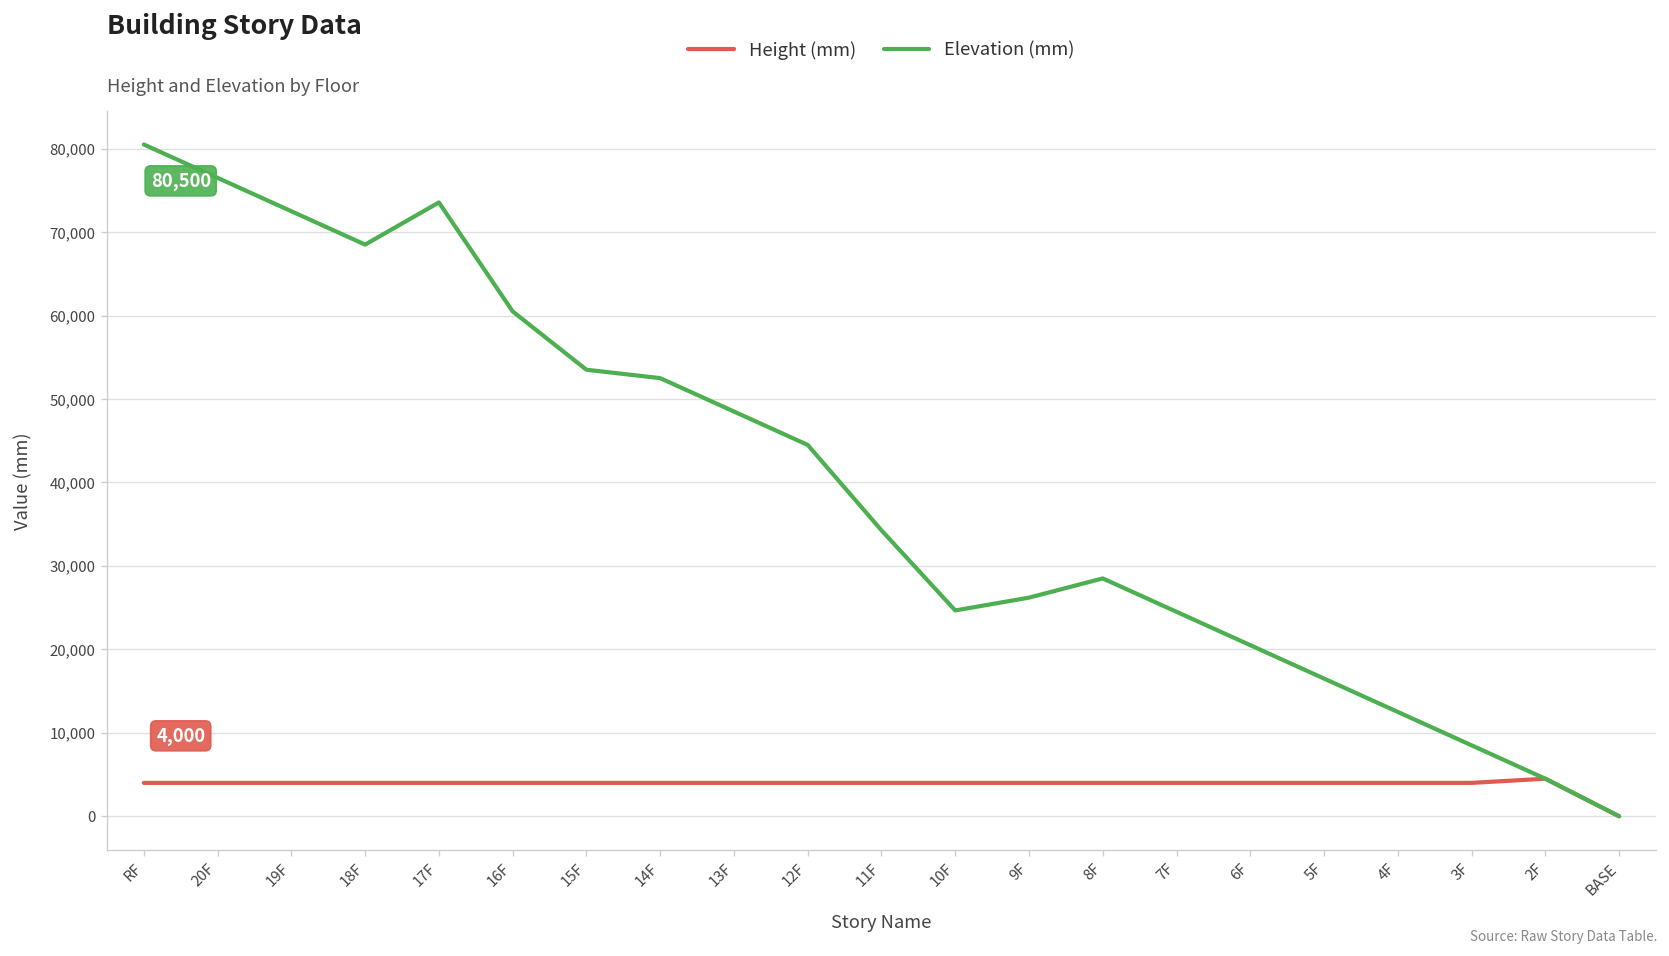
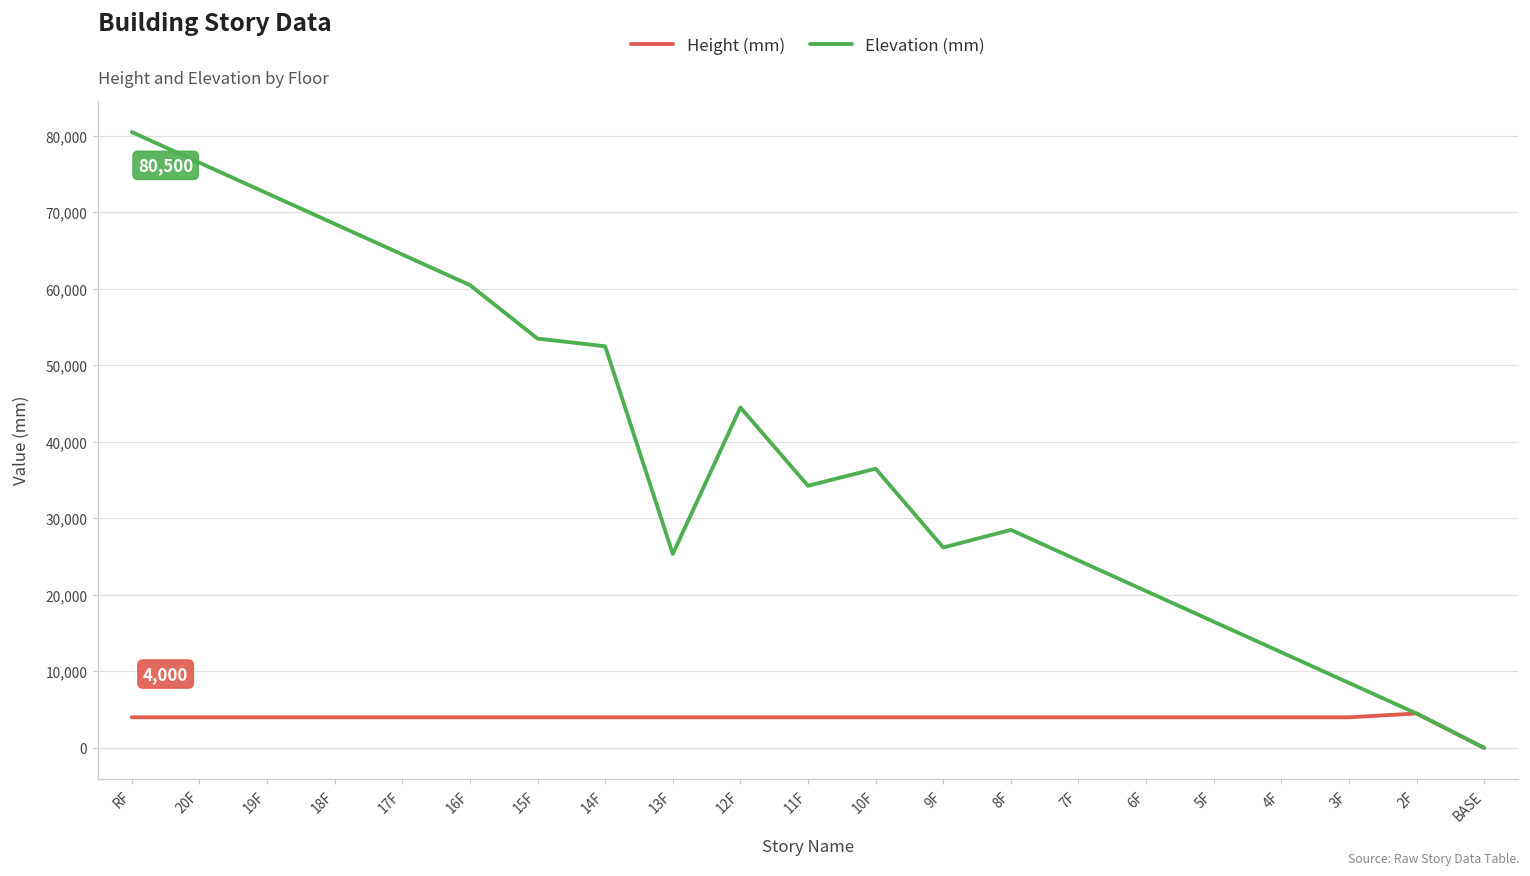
Elevation (mm), 17F: 74,000 -> 65,000
Elevation (mm), 13F: 49,000 -> 25,000
Elevation (mm), 10F: 25,000 -> 37,000
